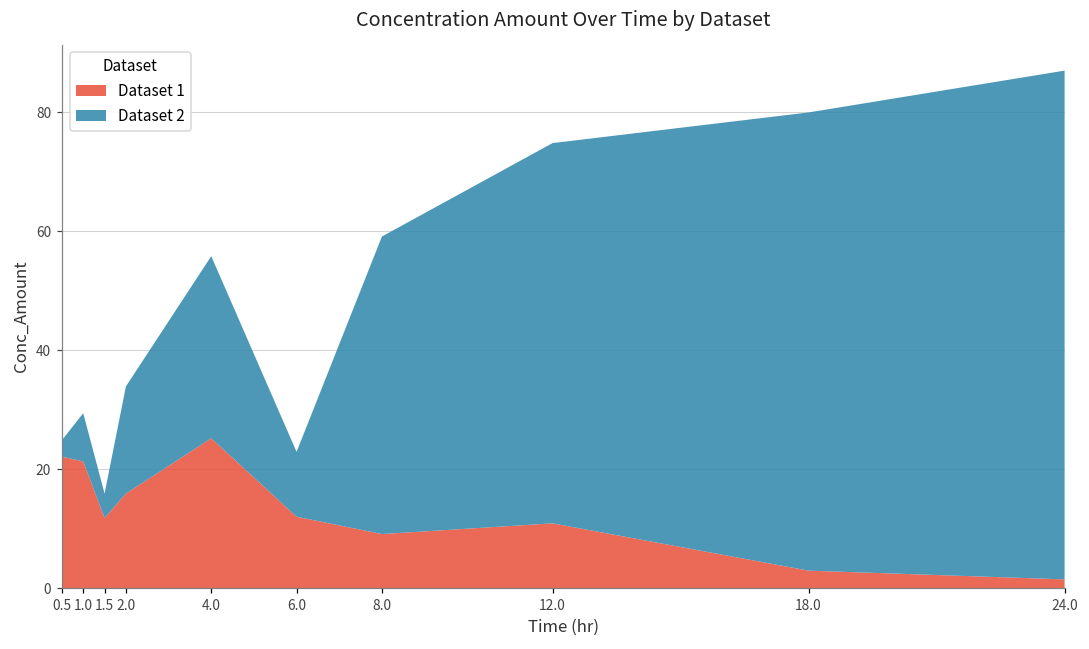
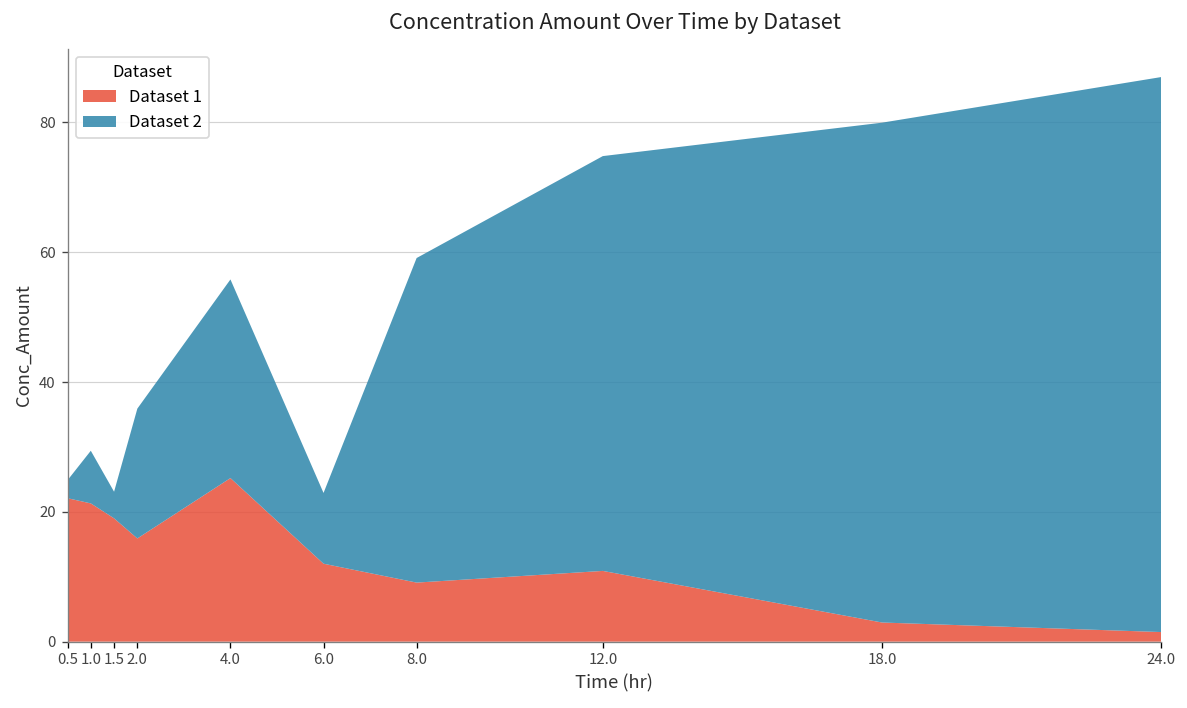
Dataset 1, 1.5: 12 -> 19
Dataset 2, 2.0: 18 -> 20
